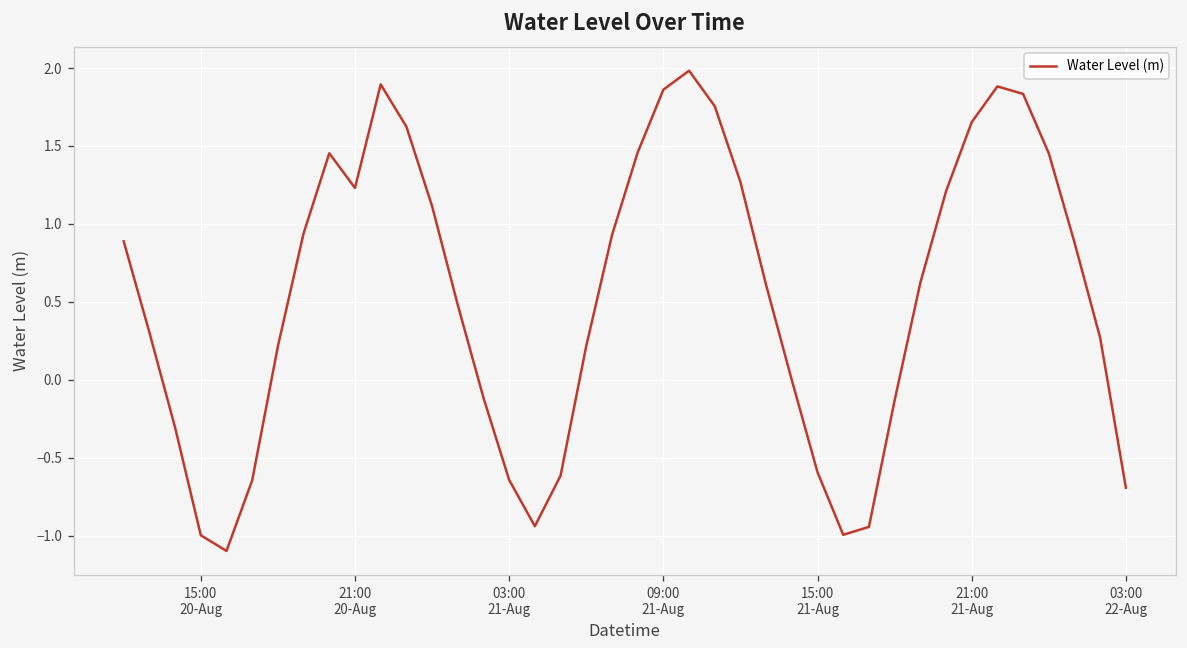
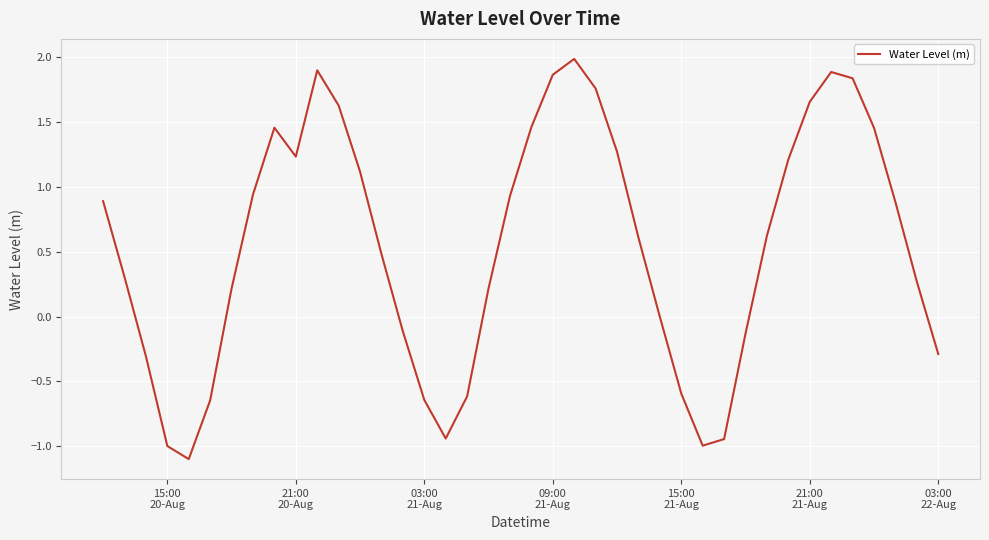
03:00 22-Aug: -0.69 -> -0.29
